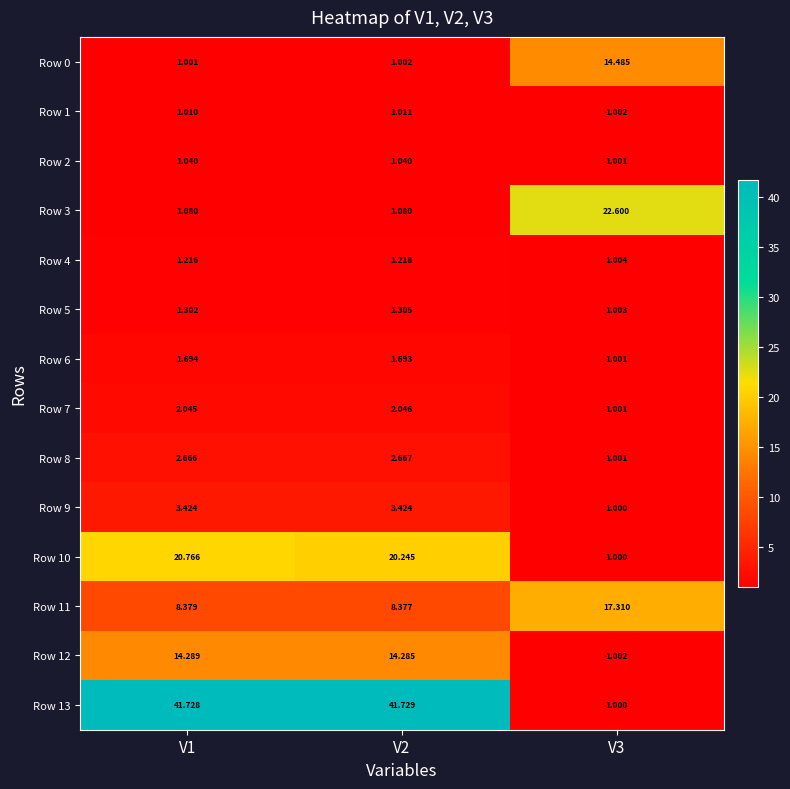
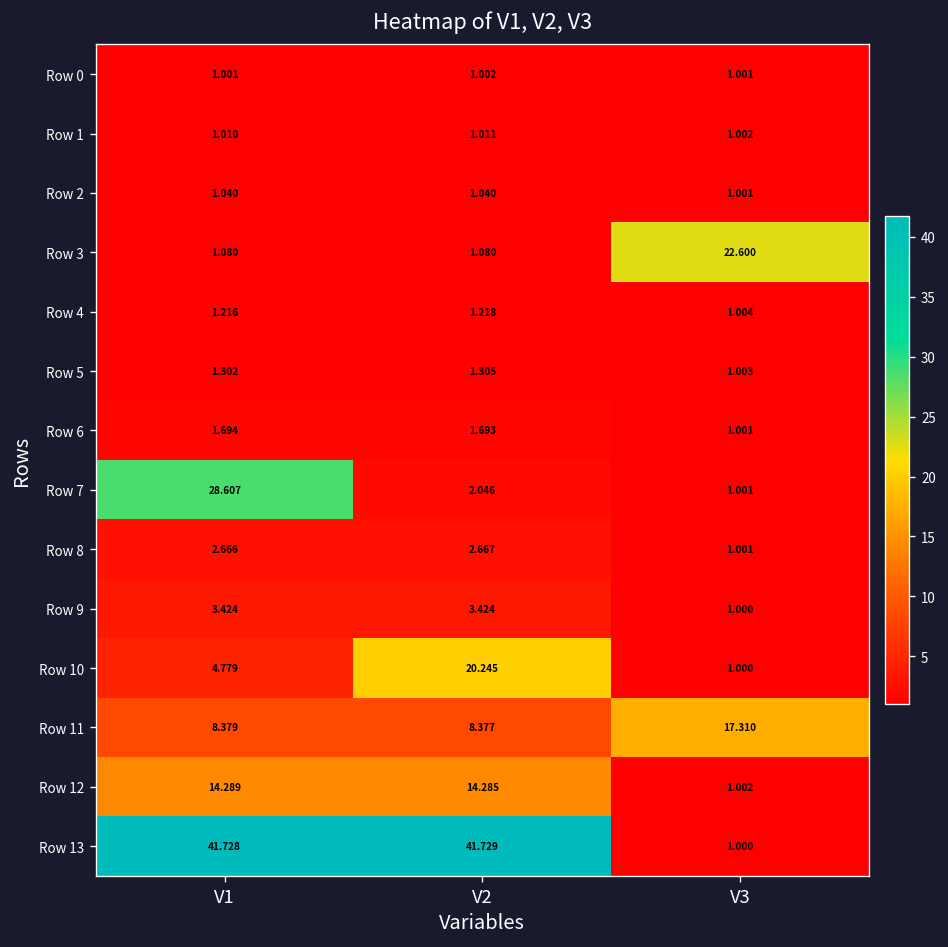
Row 0, V3: 14.485 -> 1.001
Row 7, V1: 2.045 -> 28.607
Row 10, V1: 20.766 -> 4.779
